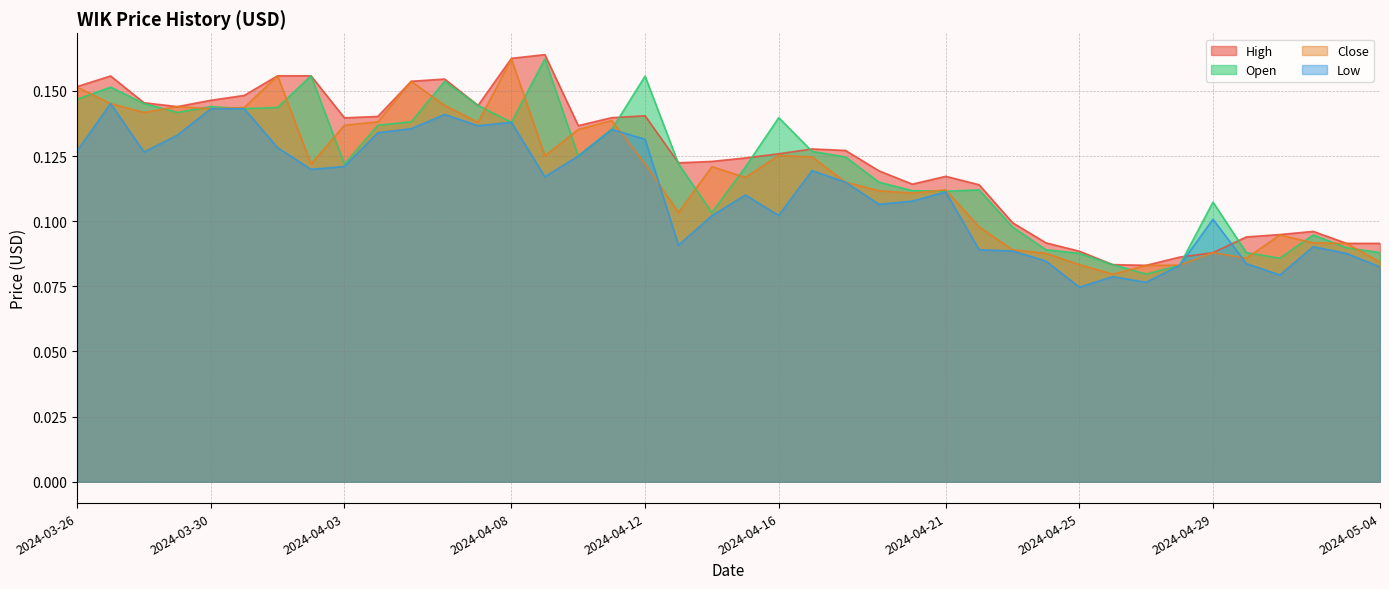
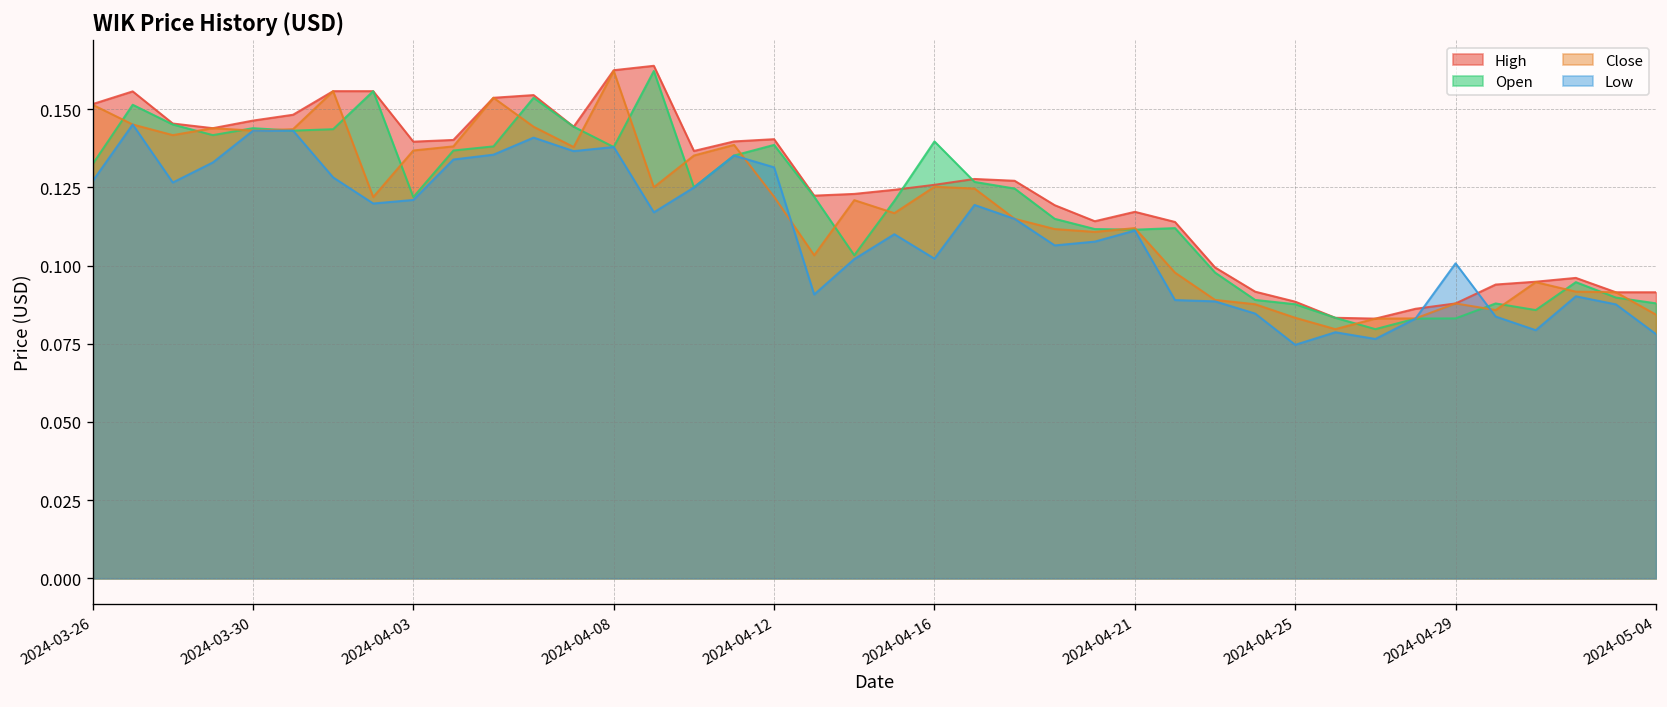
Open, 2024-03-26: 0.147 -> 0.132
Open, 2024-04-12: 0.156 -> 0.139
Open, 2024-04-29: 0.107 -> 0.083
Low, 2024-05-04: 0.082 -> 0.078
